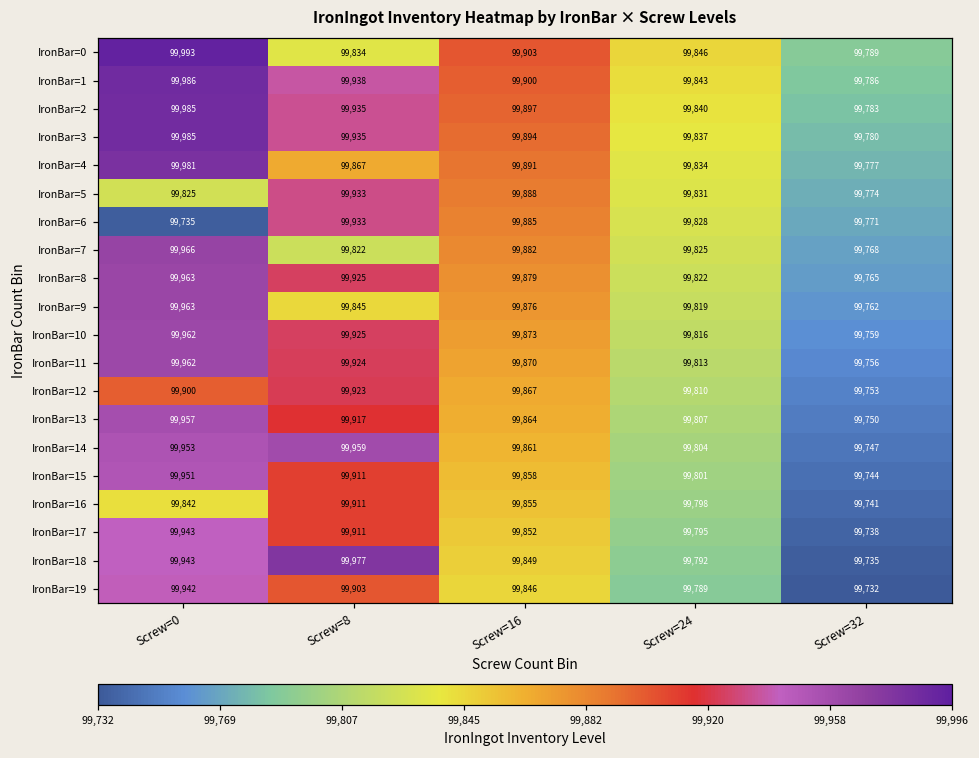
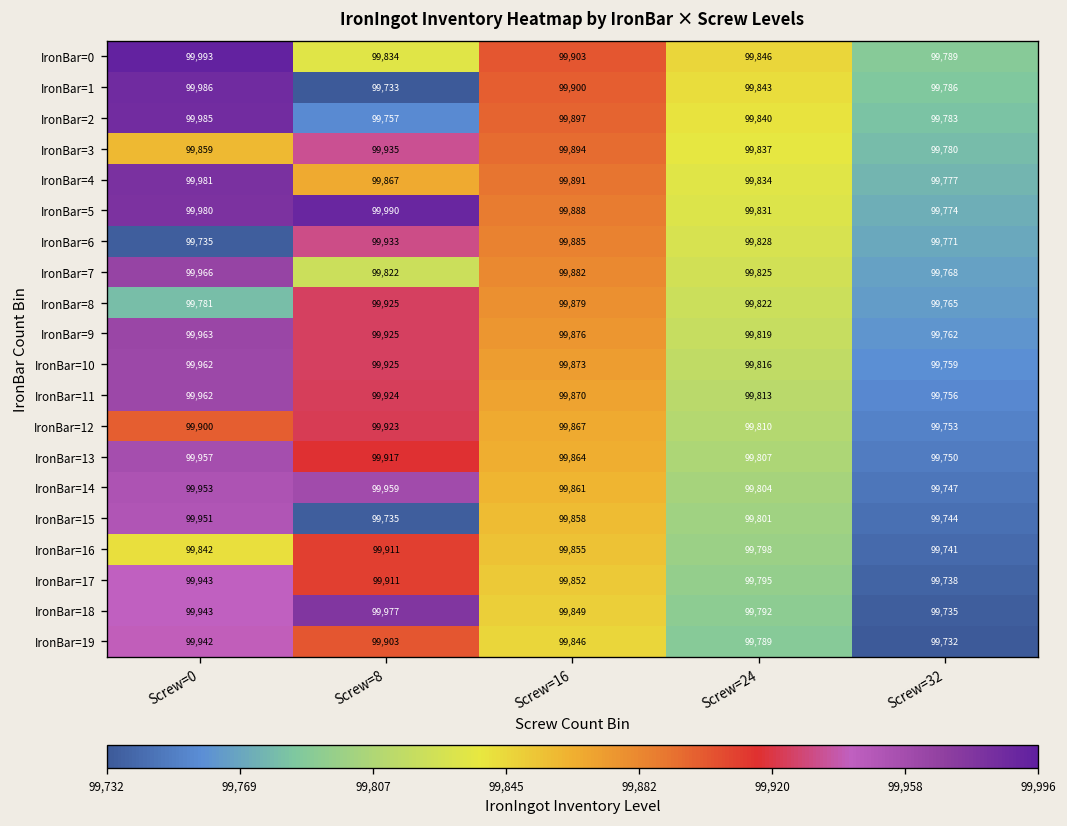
IronBar=1, Screw=8: 99,938 -> 99,733
IronBar=2, Screw=8: 99,935 -> 99,757
IronBar=3, Screw=0: 99,985 -> 99,859
IronBar=5, Screw=0: 99,825 -> 99,980
IronBar=5, Screw=8: 99,933 -> 99,990
IronBar=8, Screw=0: 99,963 -> 99,781
IronBar=9, Screw=8: 99,845 -> 99,925
IronBar=15, Screw=8: 99,911 -> 99,735
